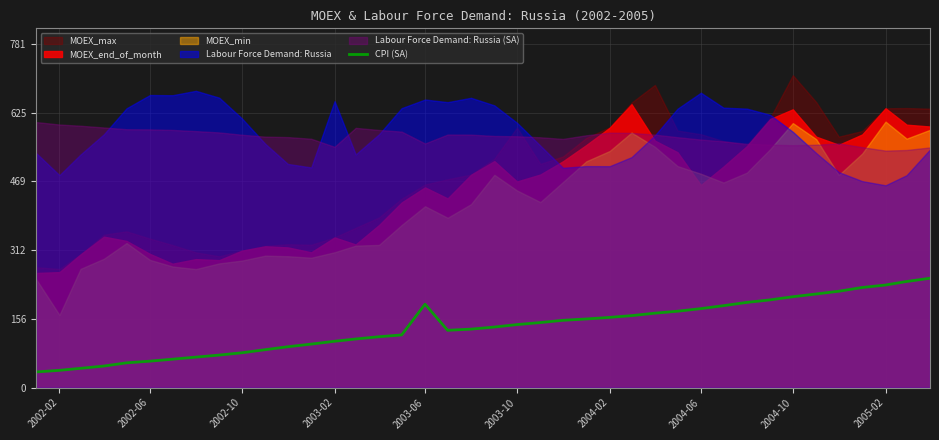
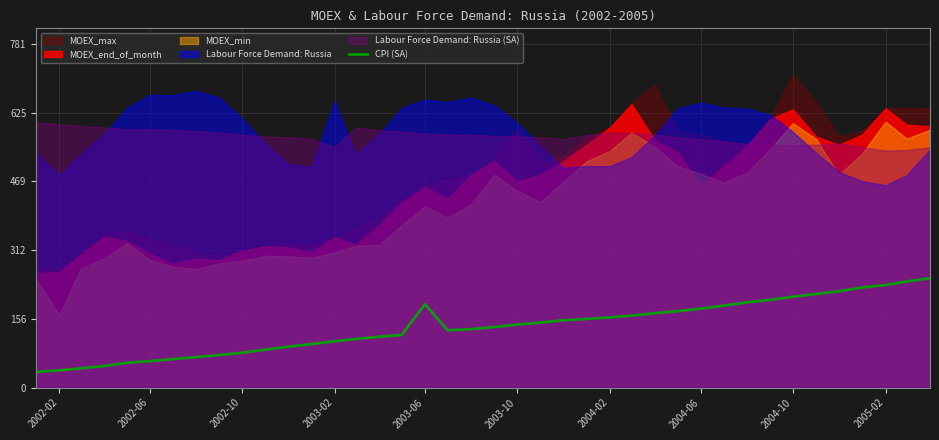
Labour Force Demand: Russia (SA), 2003-06: 560 -> 580
Labour Force Demand: Russia, 2004-06: 670 -> 650
